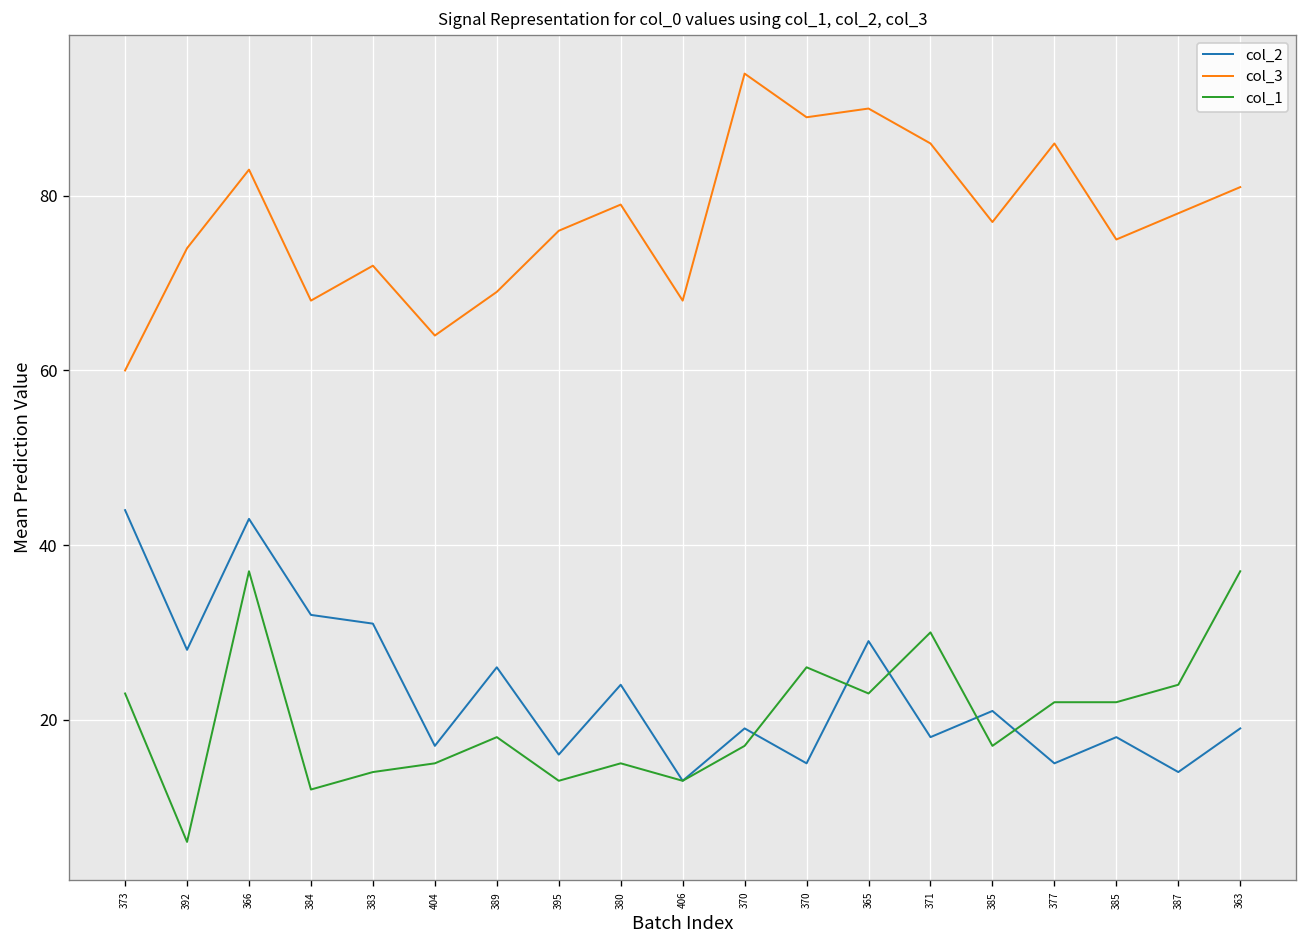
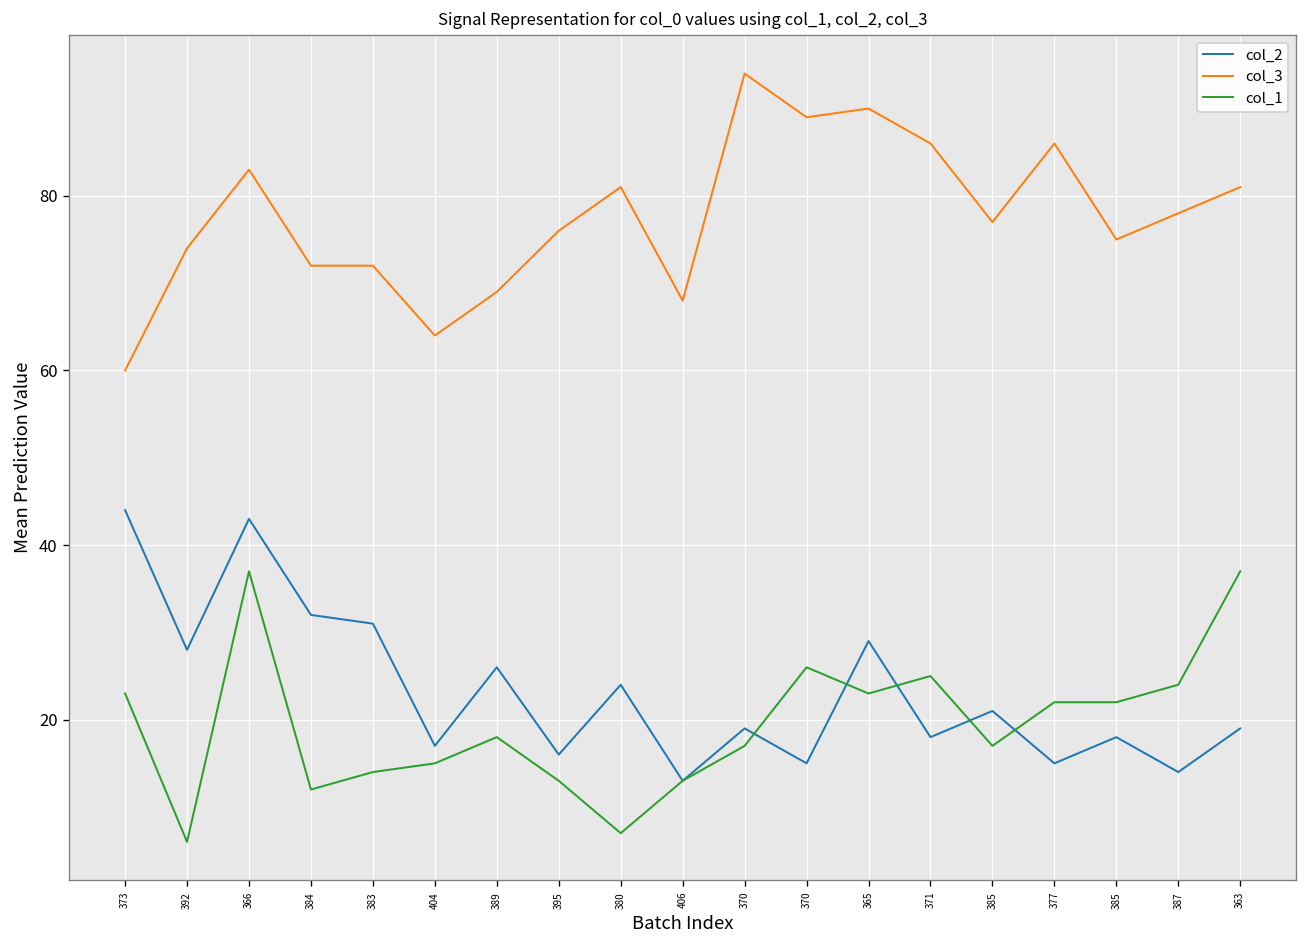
col_3, 384: 68 -> 72
col_3, 380: 79 -> 81
col_1, 380: 15 -> 7
col_1, 371: 30 -> 25
